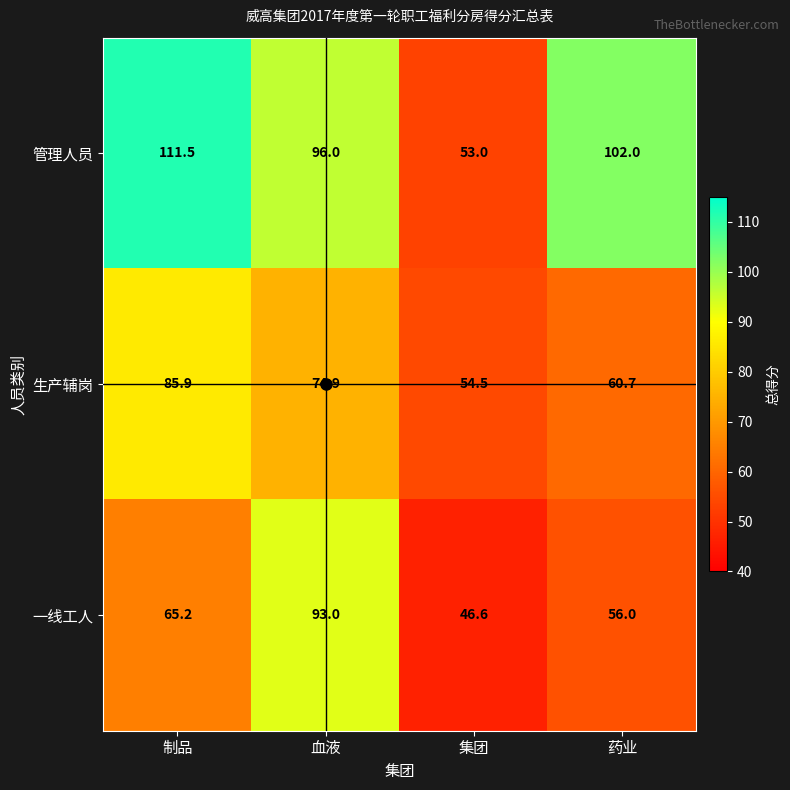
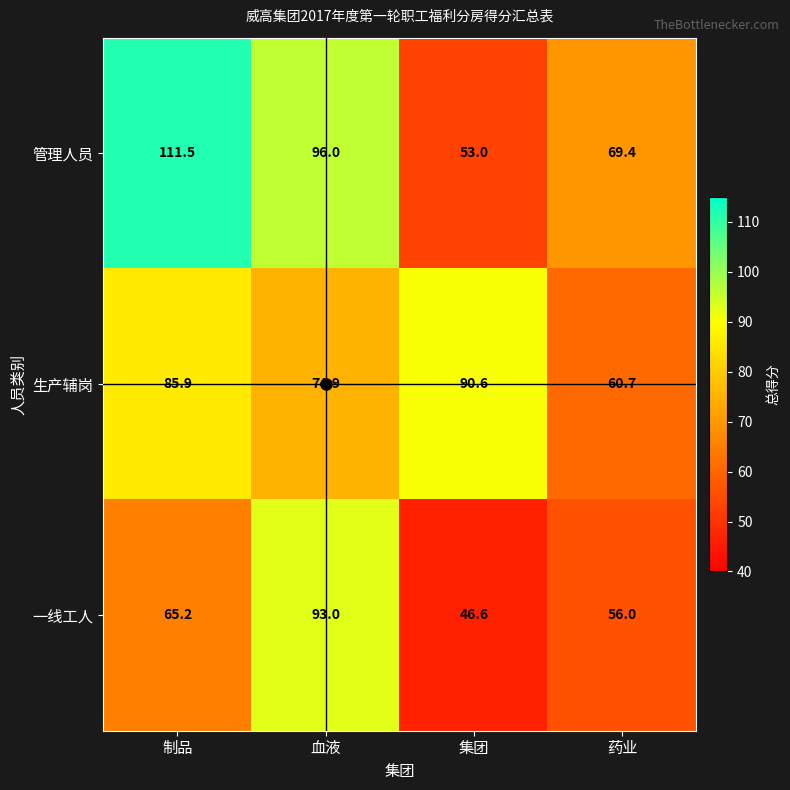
管理人员, 药业: 102.0 -> 69.4
生产辅岗, 集团: 54.5 -> 90.6
